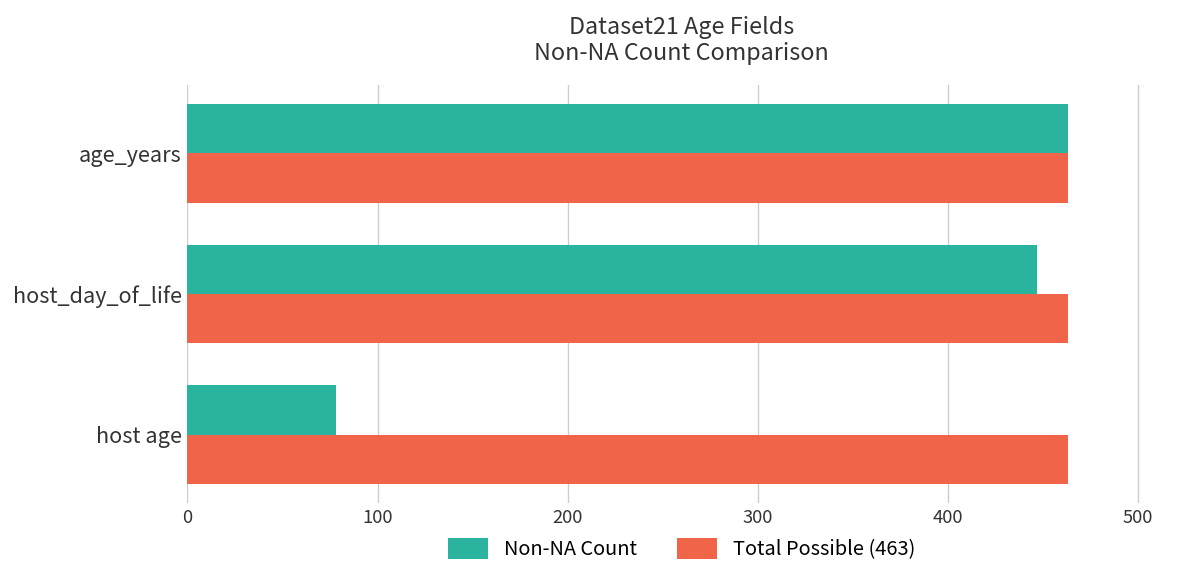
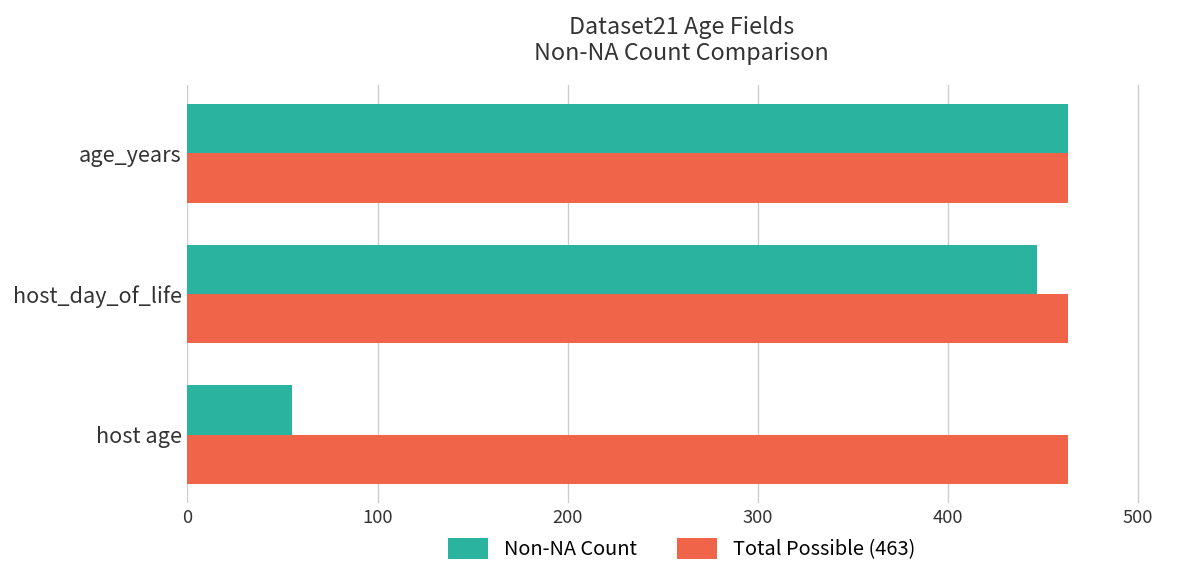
Non-NA Count, host age: 78 -> 55
